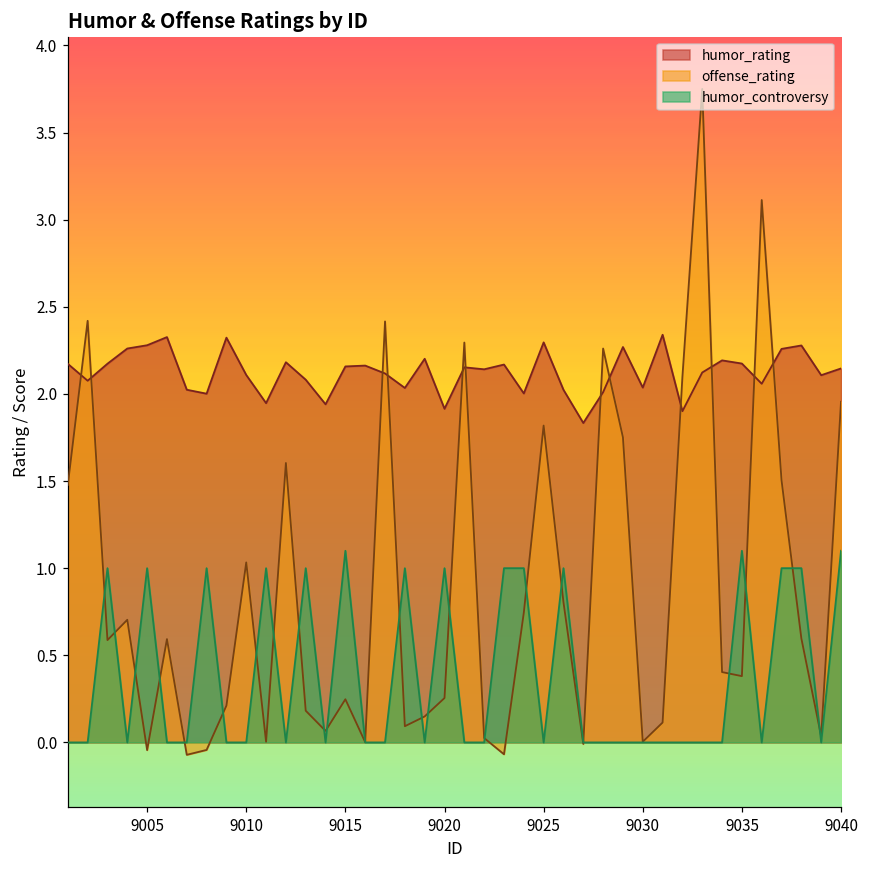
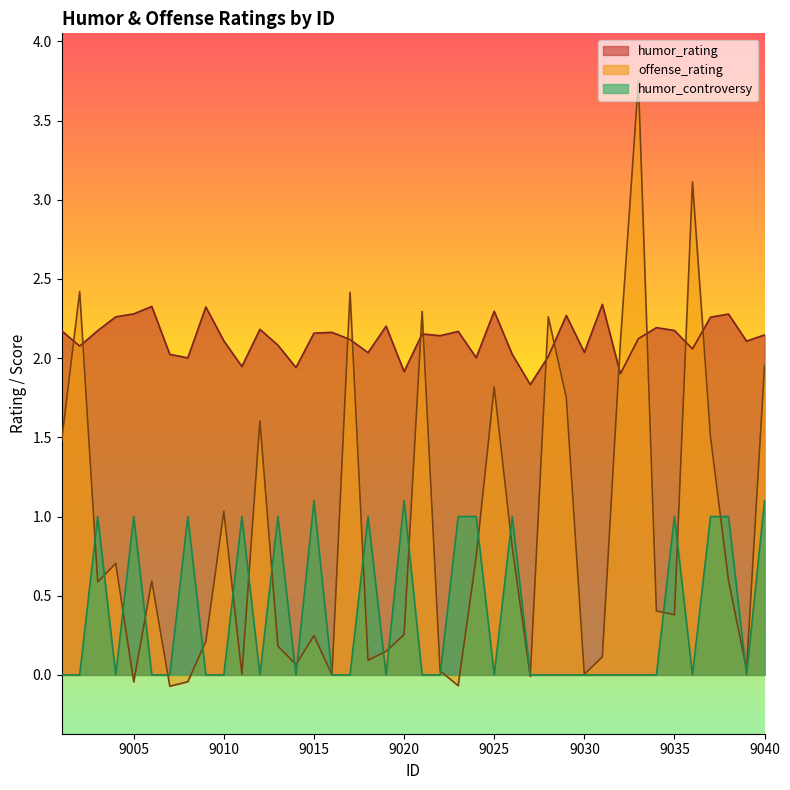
humor_controversy, 9020: 1.0 -> 1.1
humor_controversy, 9035: 1.1 -> 1.0
